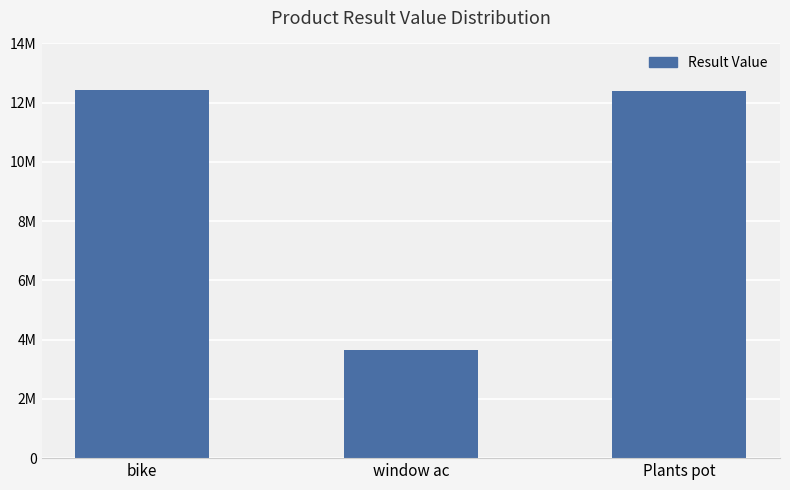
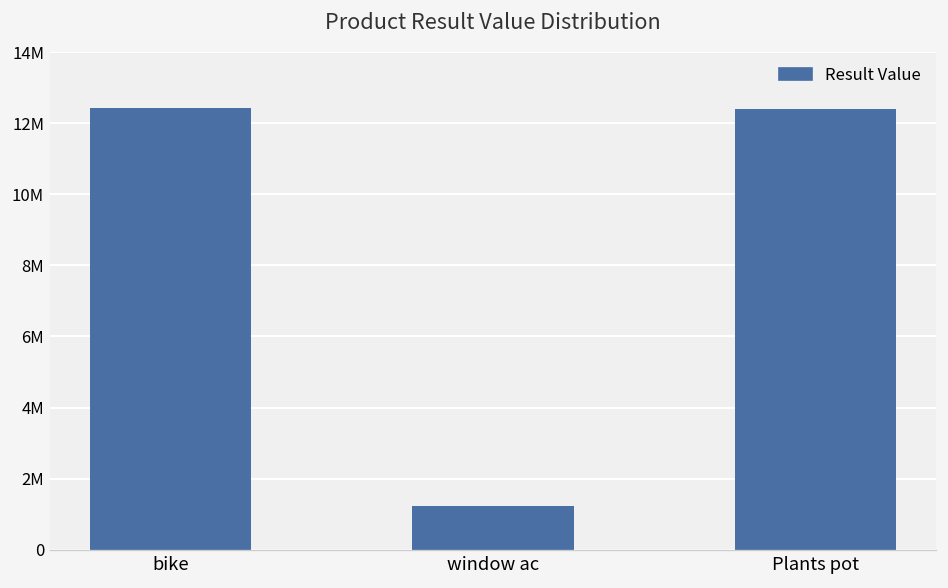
window ac: 3600000 -> 1200000
